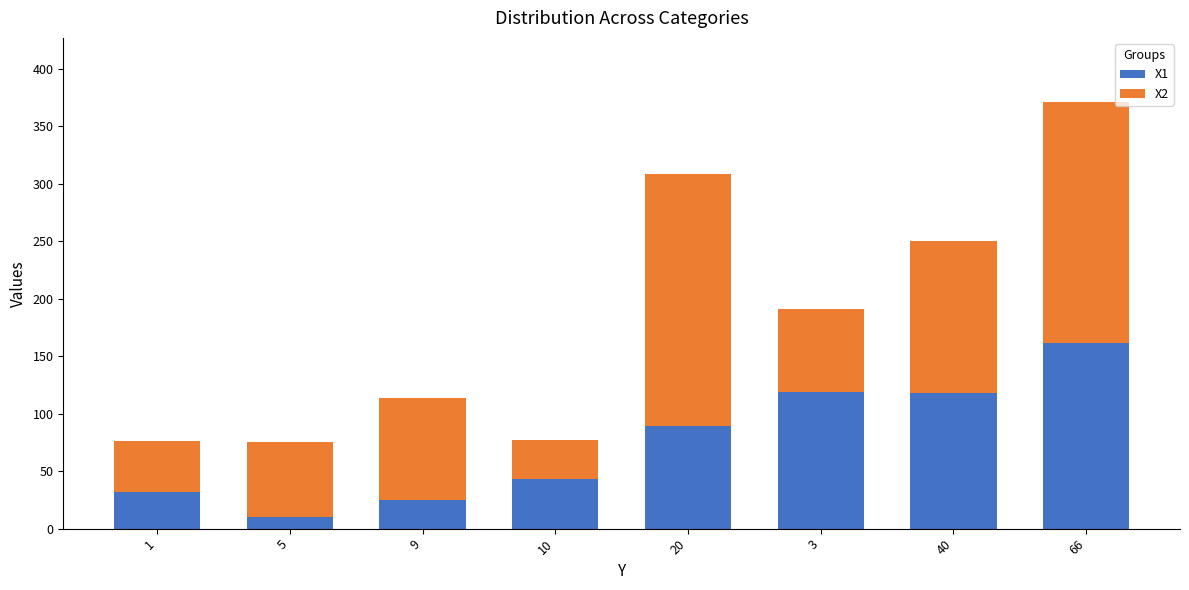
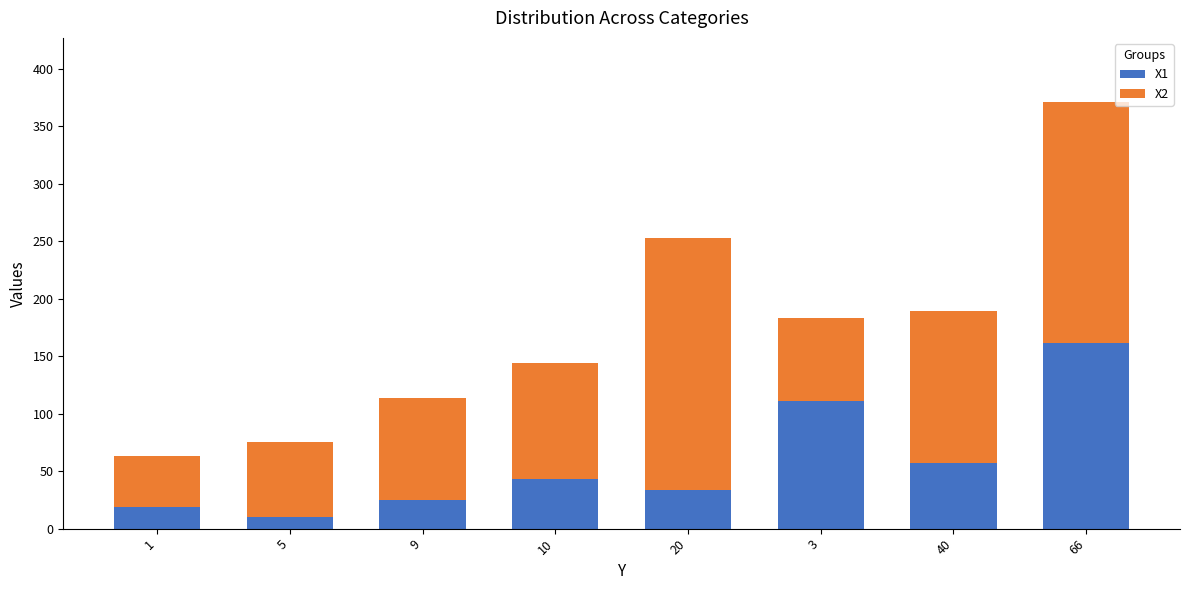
X1, 1: 32 -> 19
X2, 10: 34 -> 101
X1, 20: 89 -> 34
X1, 3: 119 -> 111
X1, 40: 118 -> 57
